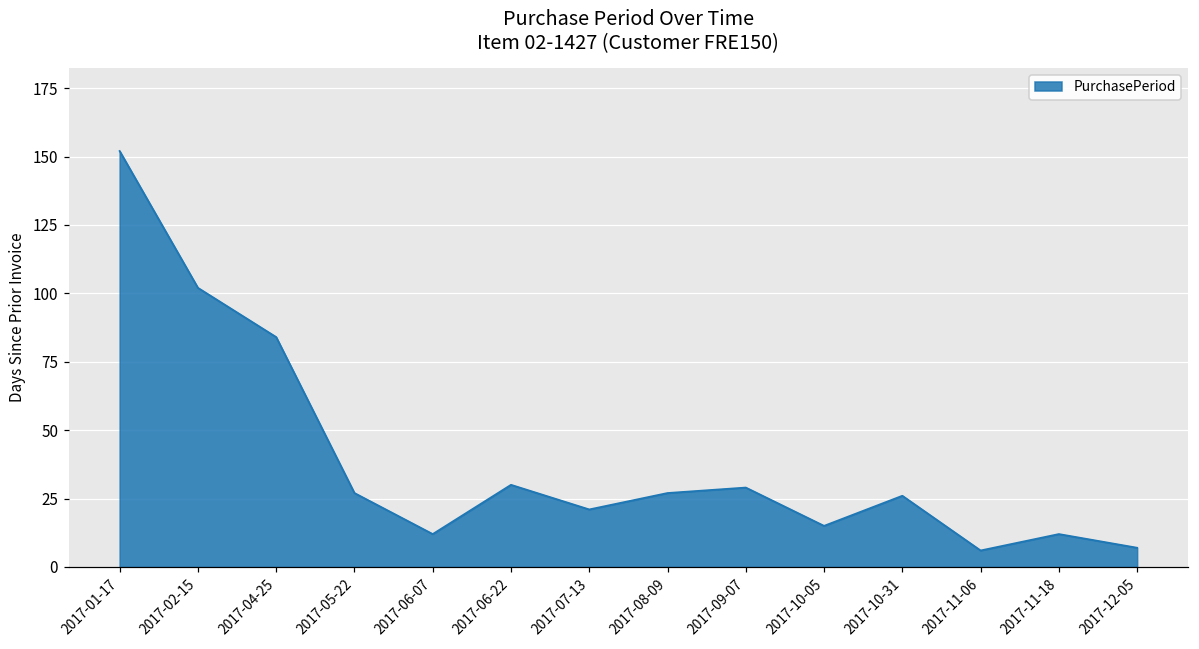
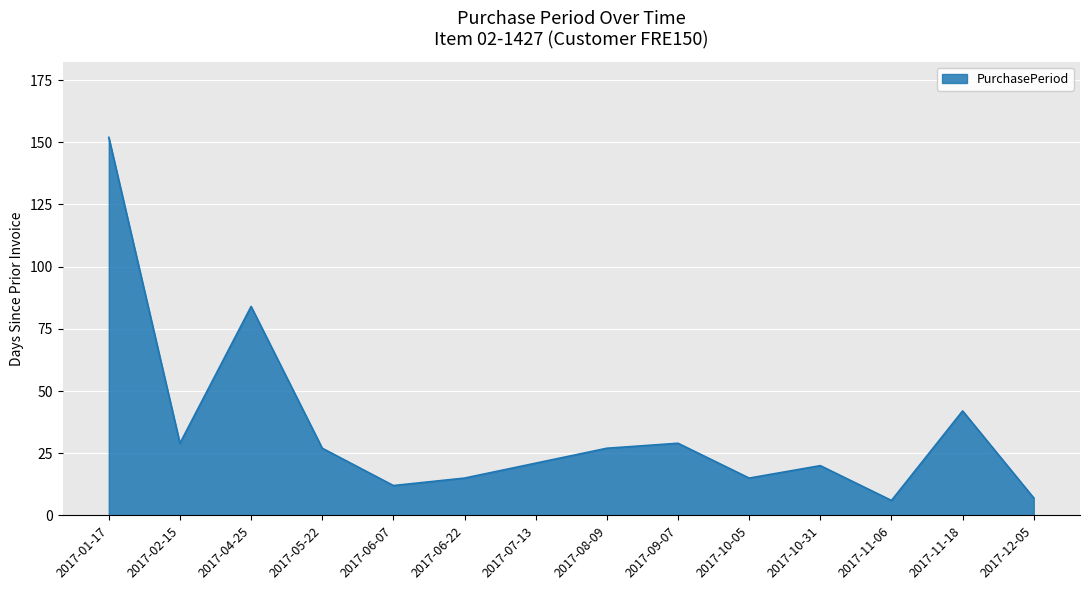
2017-02-15: 102 -> 29
2017-06-22: 30 -> 15
2017-10-31: 26 -> 20
2017-11-18: 12 -> 42
